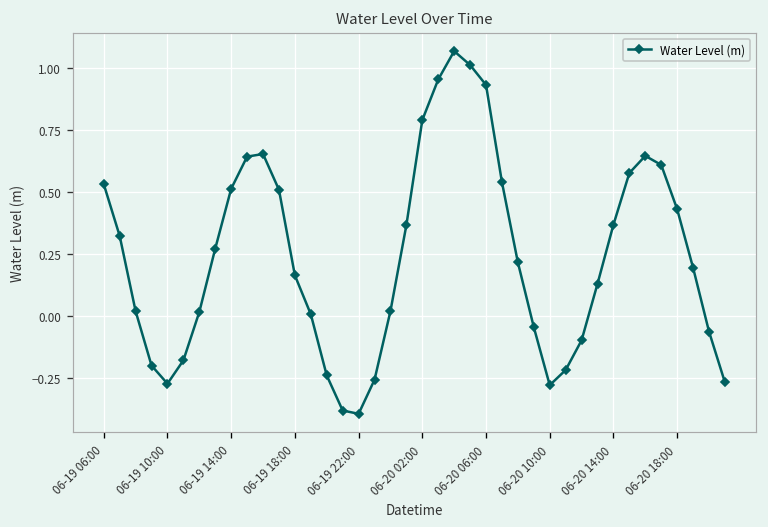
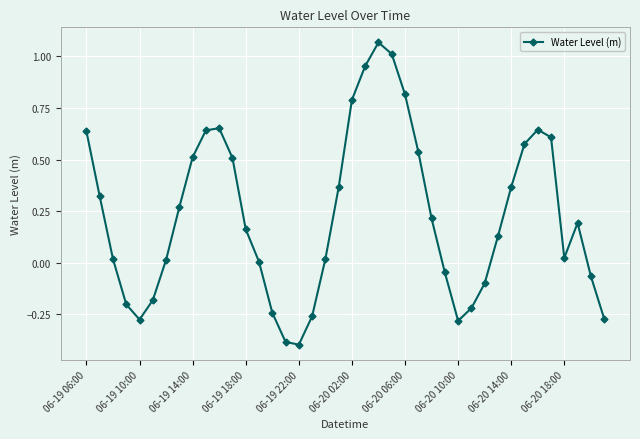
06-19 06:00: 0.53 -> 0.64
06-20 06:00: 0.93 -> 0.82
06-20 18:00: 0.43 -> 0.02
